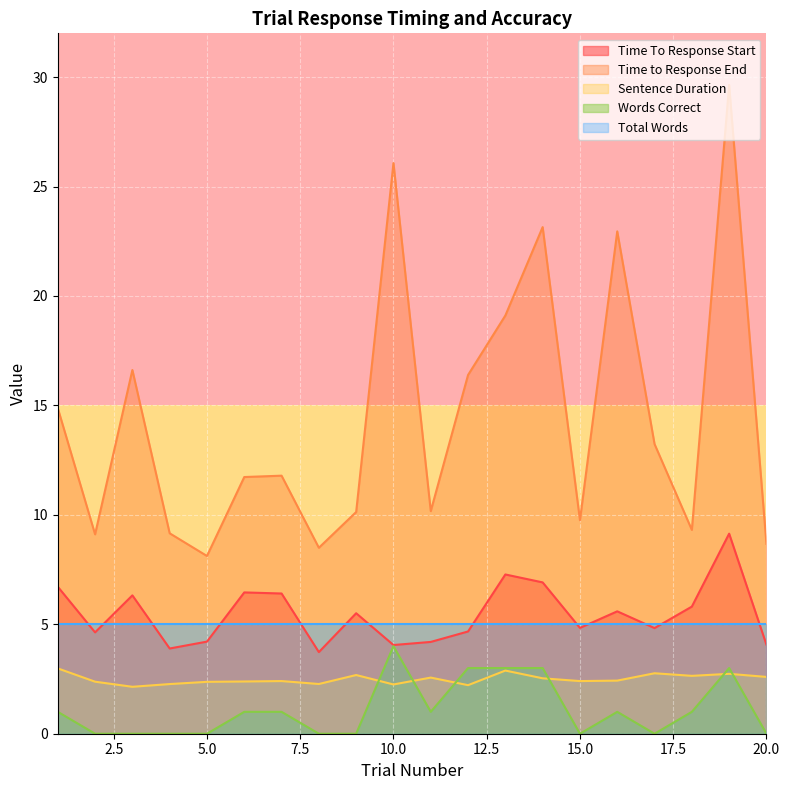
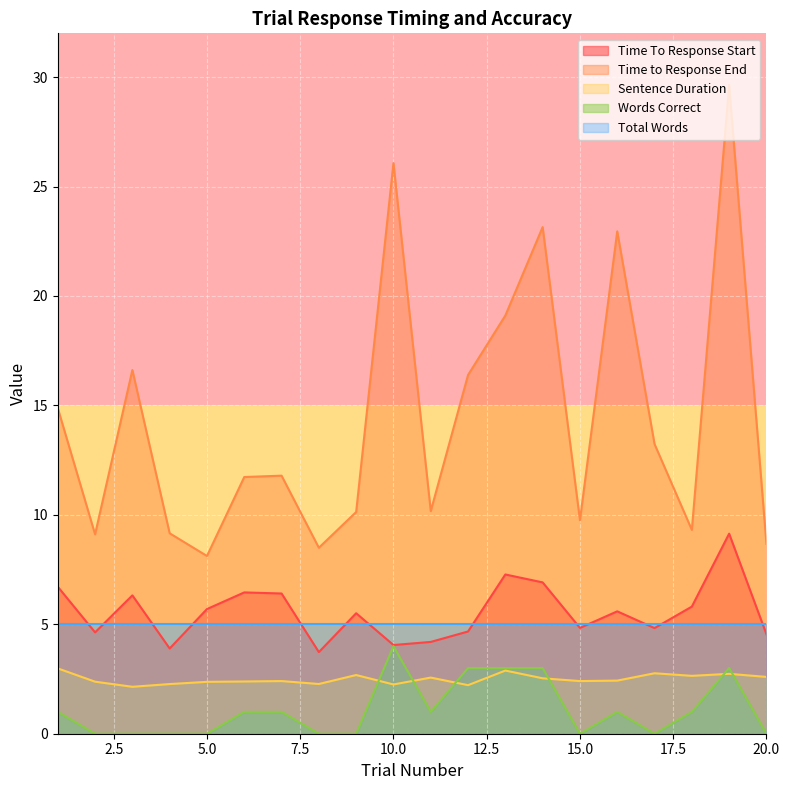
Time To Response Start, 5.0: 4.2 -> 5.7
Time To Response Start, 20.0: 4.1 -> 4.5
